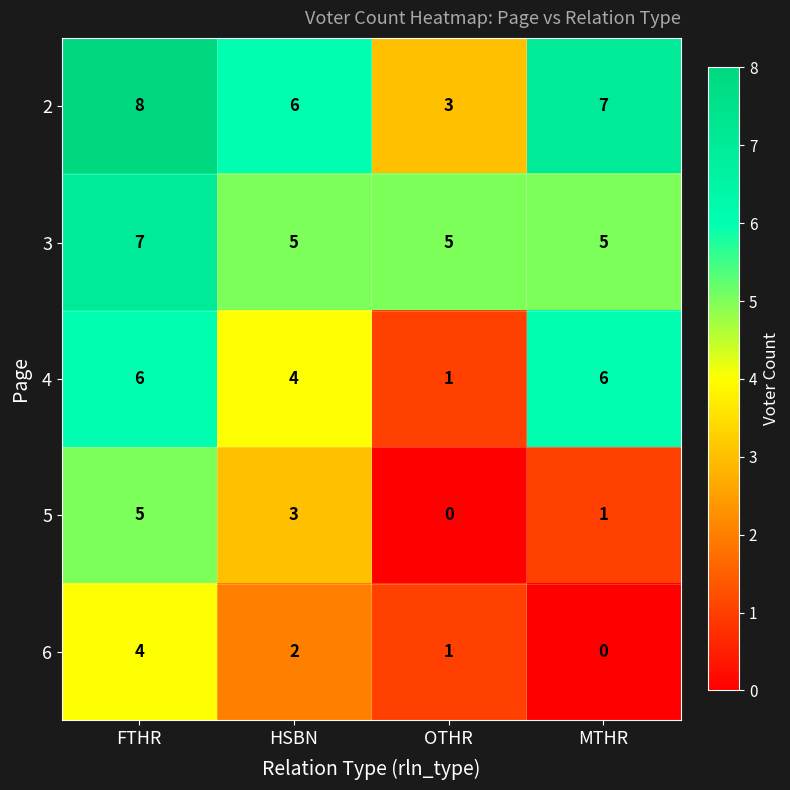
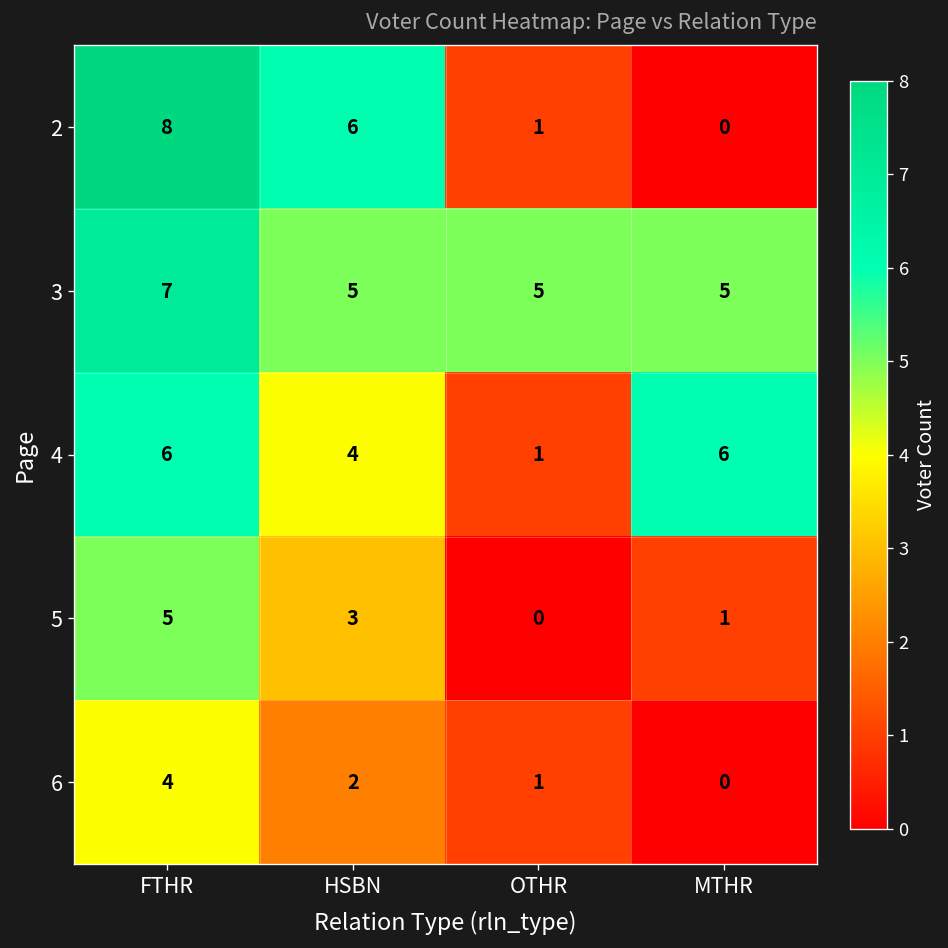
2, OTHR: 3 -> 1
2, MTHR: 7 -> 0
